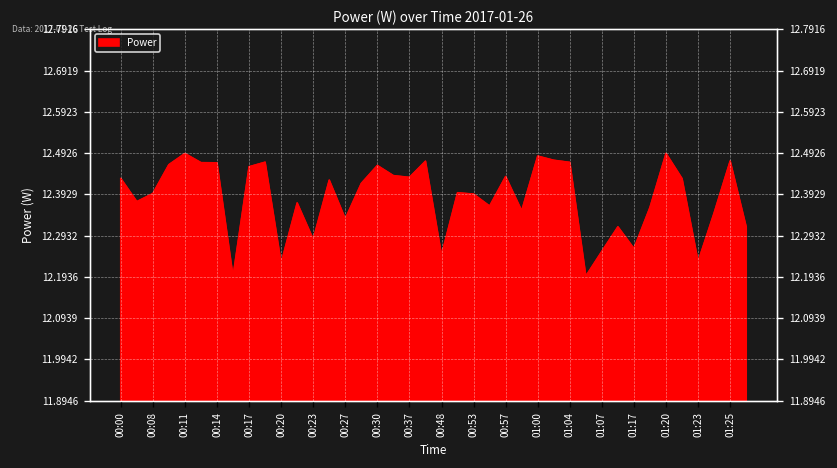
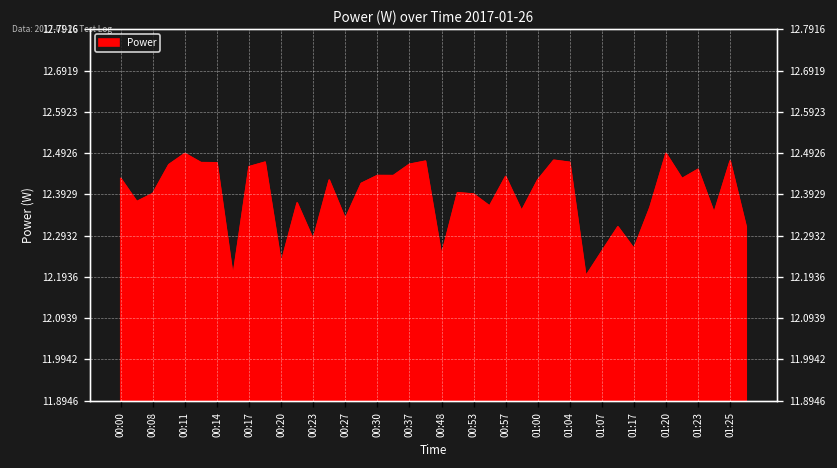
00:30: 12.46 -> 12.44
00:37: 12.43 -> 12.47
01:00: 12.49 -> 12.43
01:23: 12.23 -> 12.45
